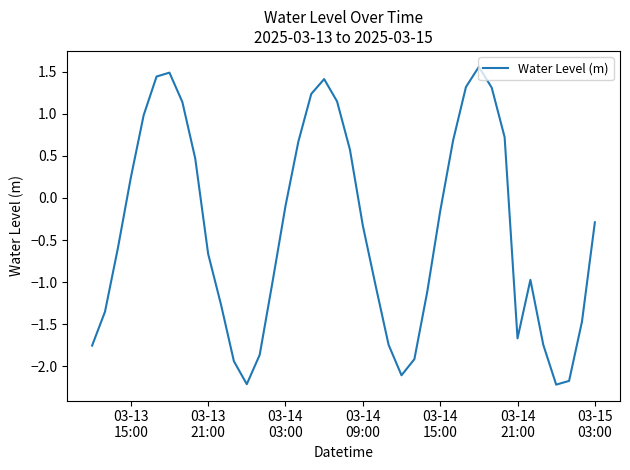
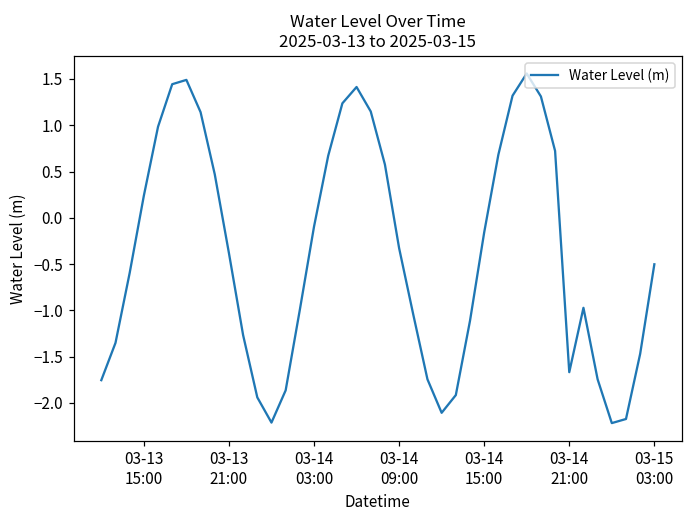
03-13 21:00: -0.7 -> -0.4
03-15 03:00: -0.3 -> -0.5
